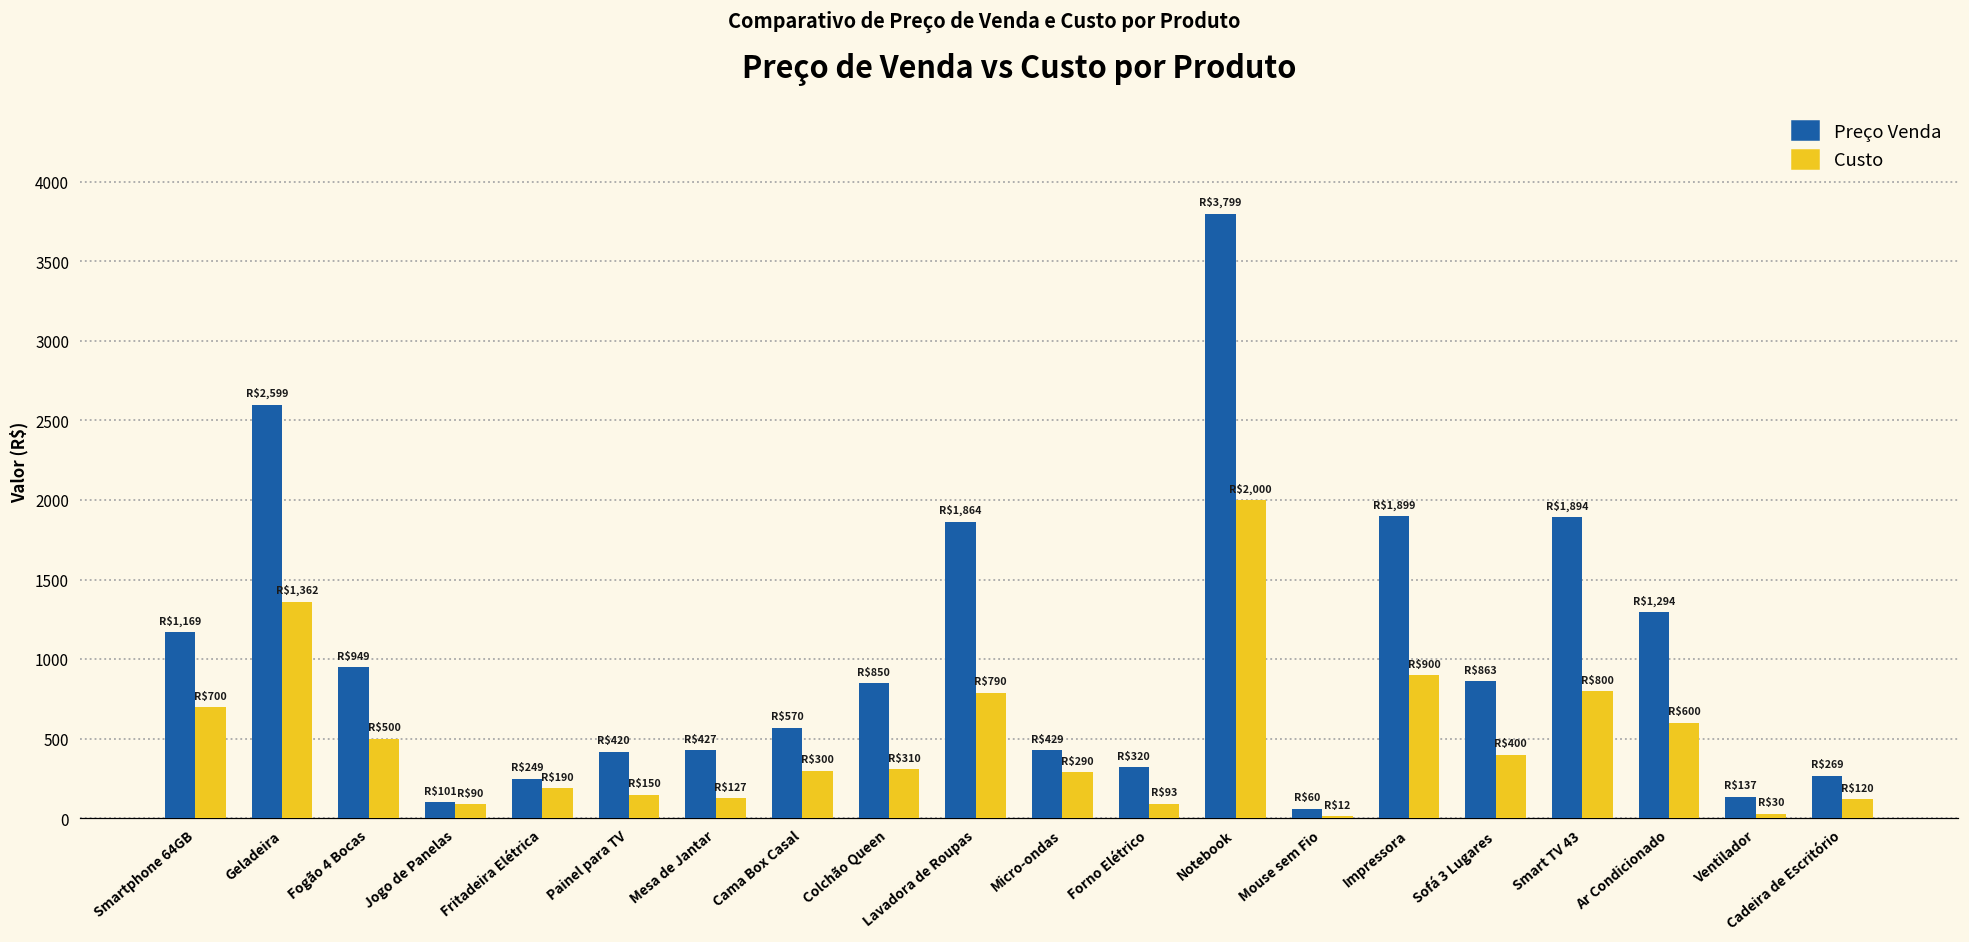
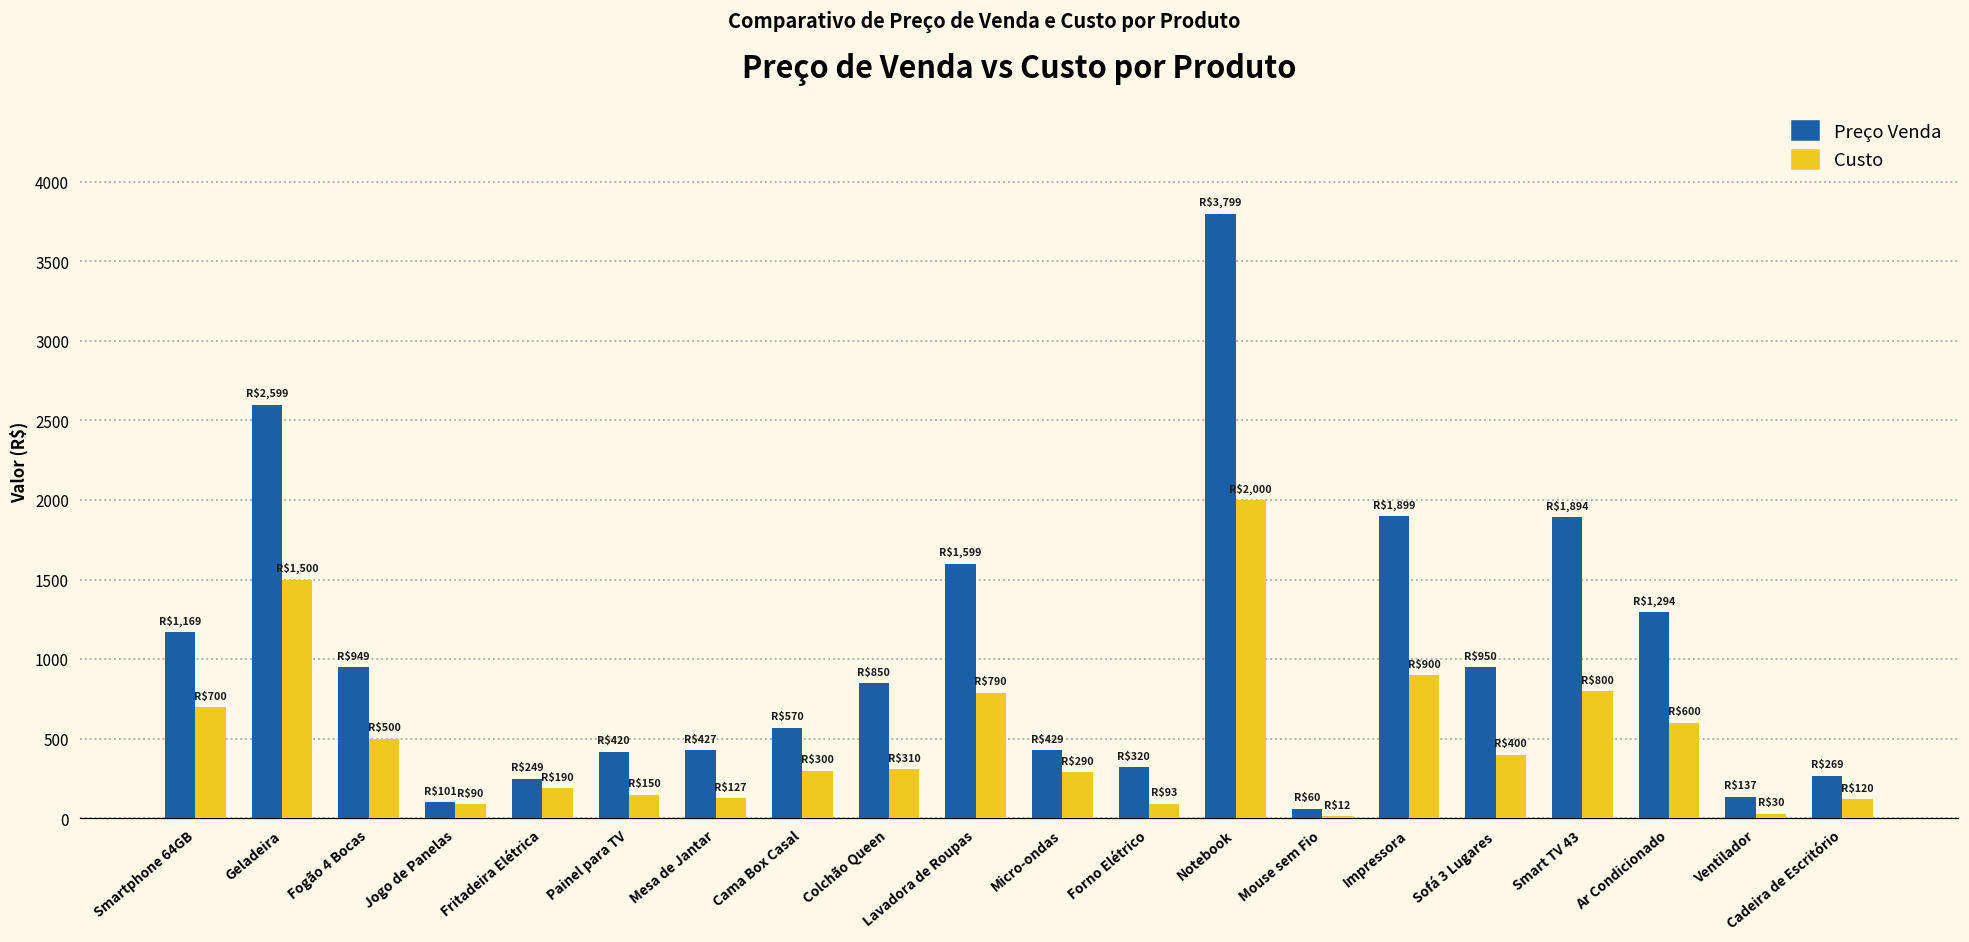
Custo, Geladeira: $1,362 -> $1,500
Preço Venda, Lavadora de Roupas: $1,864 -> $1,599
Preço Venda, Sofá 3 Lugares: $863 -> $950
